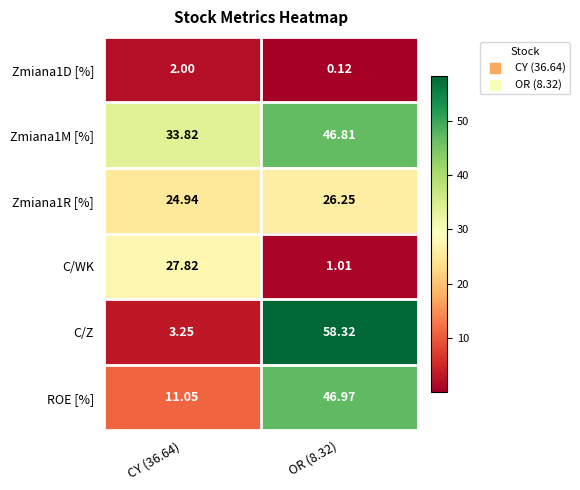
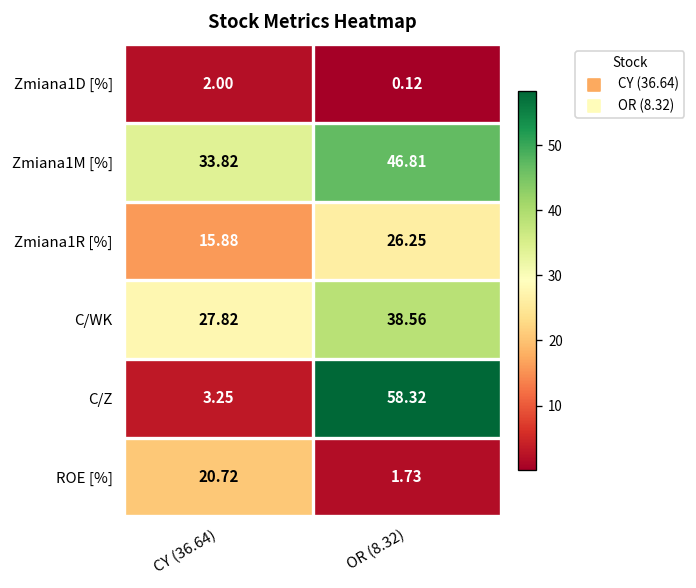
Zmiana1R [%], CY (36.64): 24.94 -> 15.88
C/WK, OR (8.32): 1.01 -> 38.56
ROE [%], CY (36.64): 11.05 -> 20.72
ROE [%], OR (8.32): 46.97 -> 1.73
